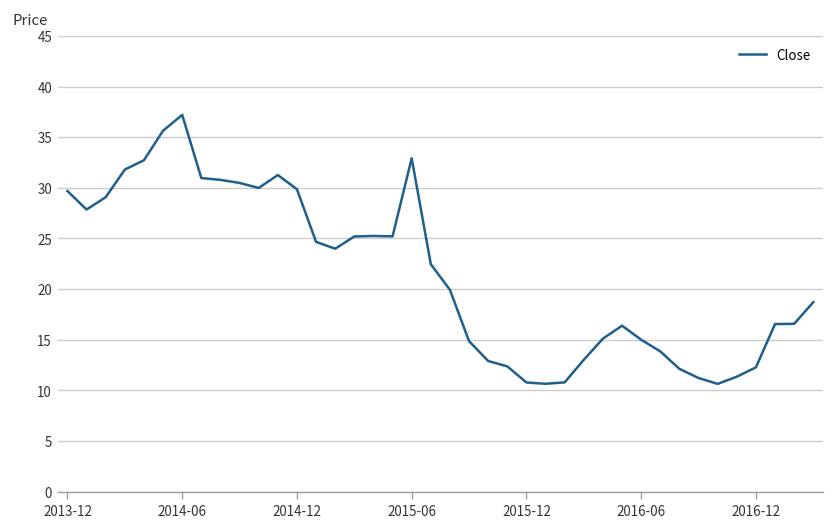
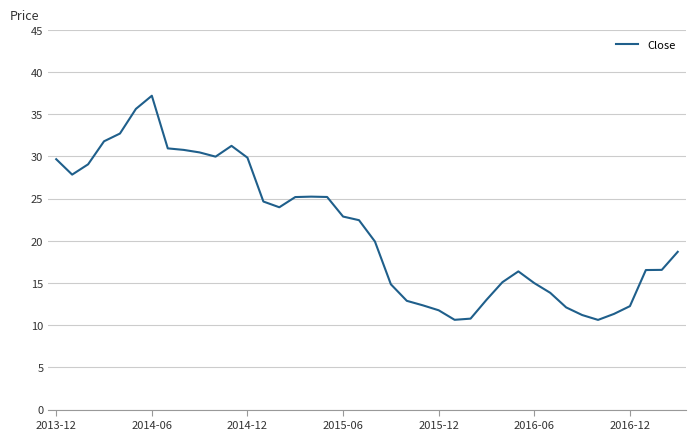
2015-06: 33 -> 23
2015-12: 11 -> 12
